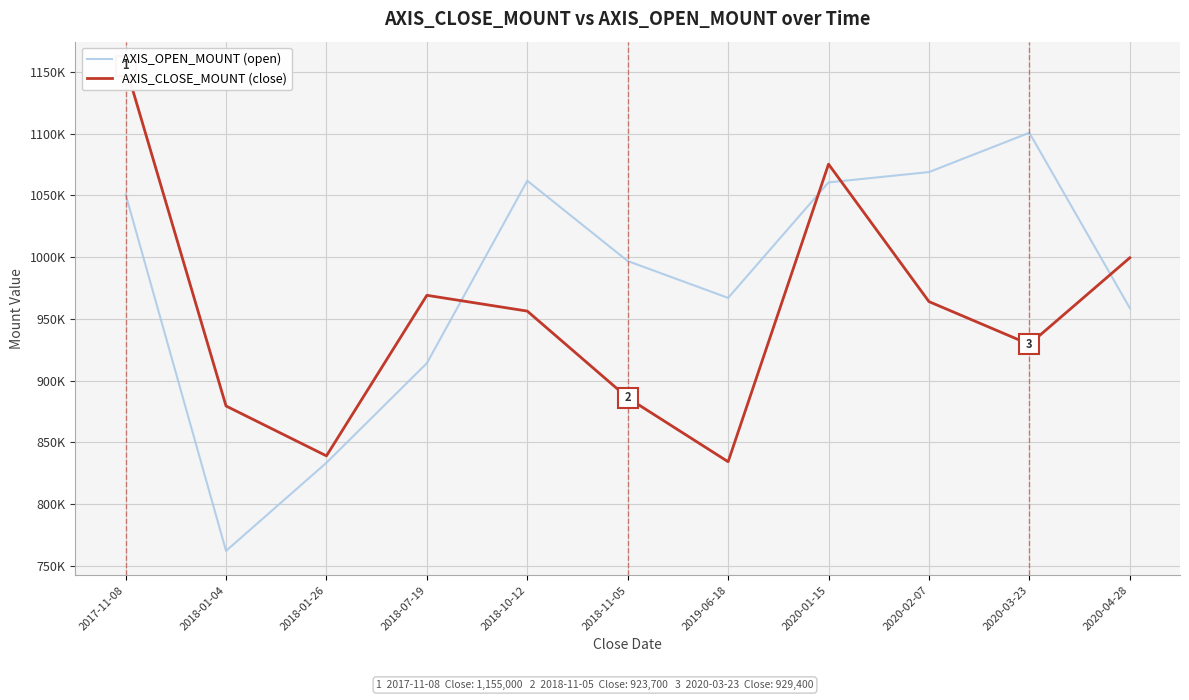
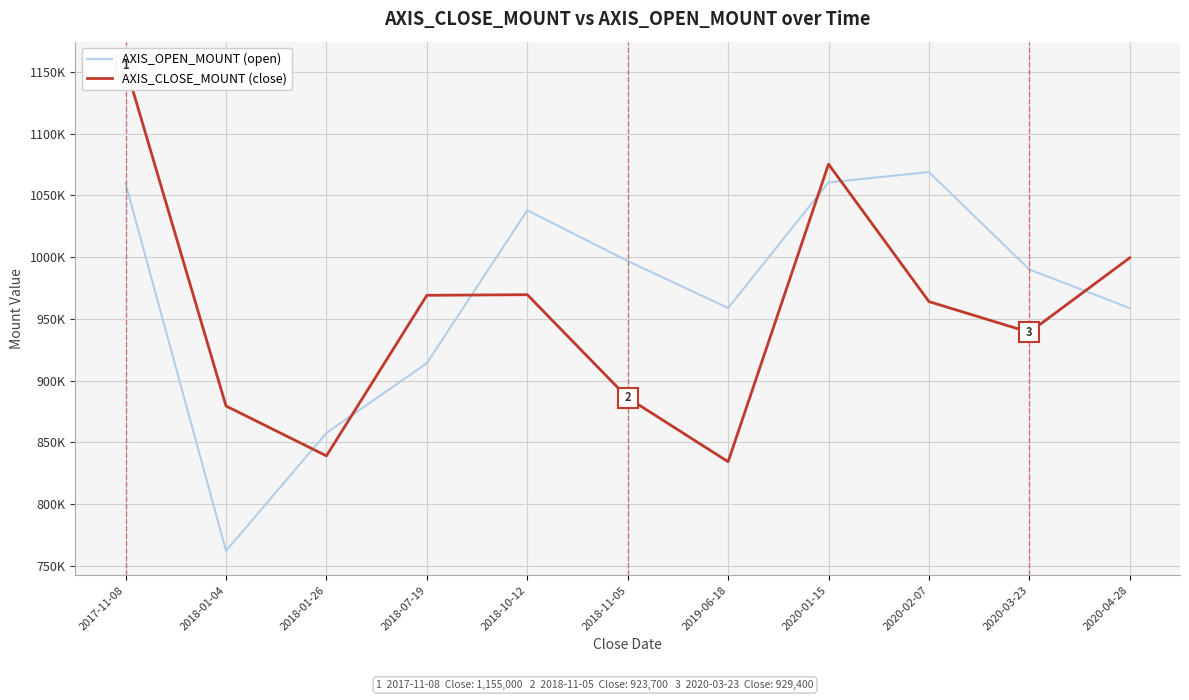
AXIS_OPEN_MOUNT (open), 2017-11-08: 1051000 -> 1060000
AXIS_OPEN_MOUNT (open), 2018-01-26: 833000 -> 858000
AXIS_OPEN_MOUNT (open), 2018-10-12: 1062000 -> 1038000
AXIS_CLOSE_MOUNT (close), 2018-10-12: 956000 -> 970000
AXIS_OPEN_MOUNT (open), 2019-06-18: 967000 -> 959000
AXIS_OPEN_MOUNT (open), 2020-03-23: 1101000 -> 990000
AXIS_CLOSE_MOUNT (close), 2020-03-23: 929000 -> 939000
